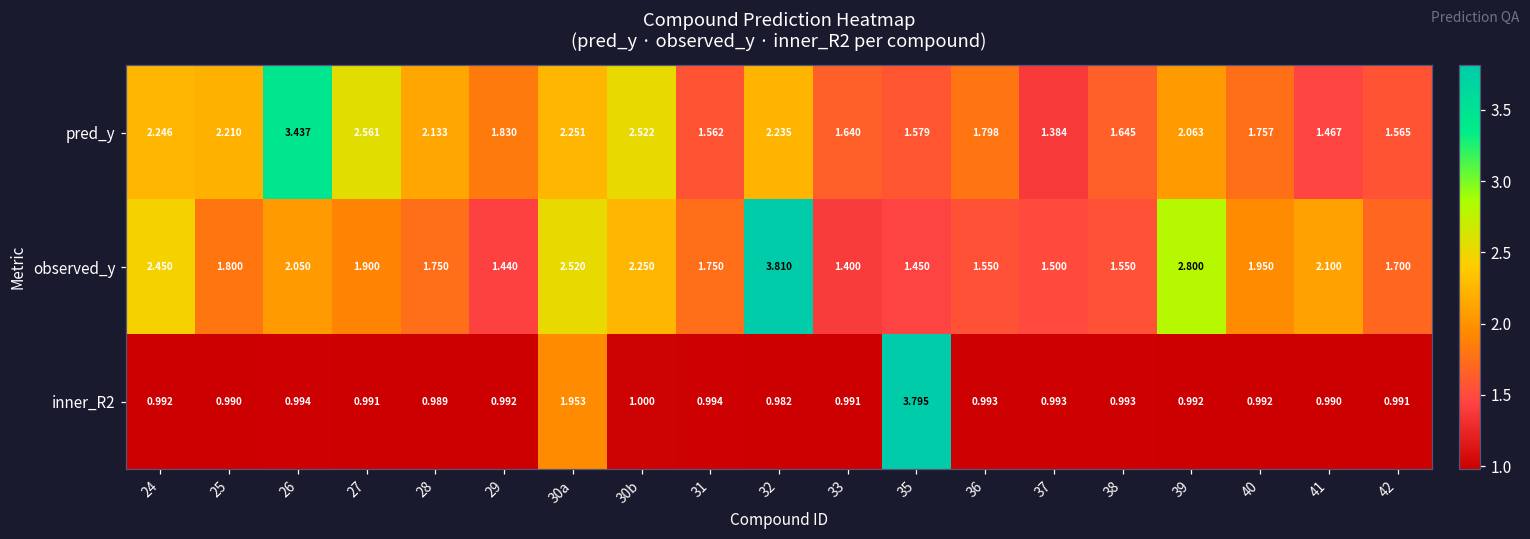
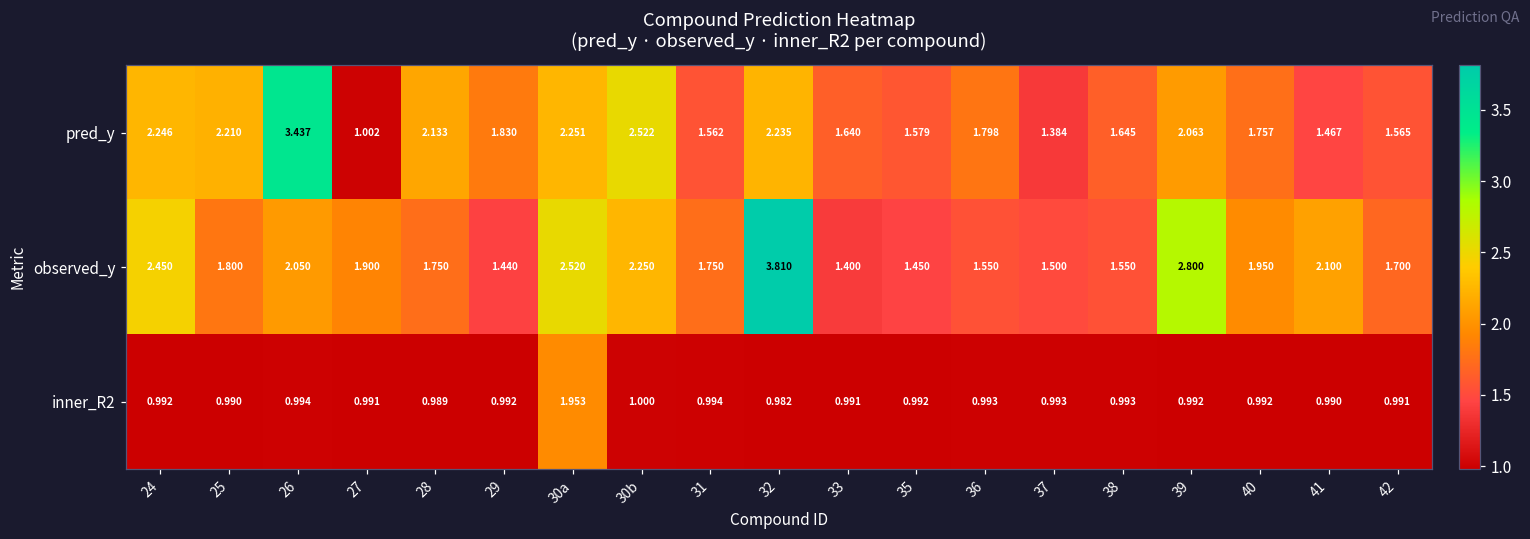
pred_y, 27: 2.561 -> 1.002
inner_R2, 35: 3.795 -> 0.992
